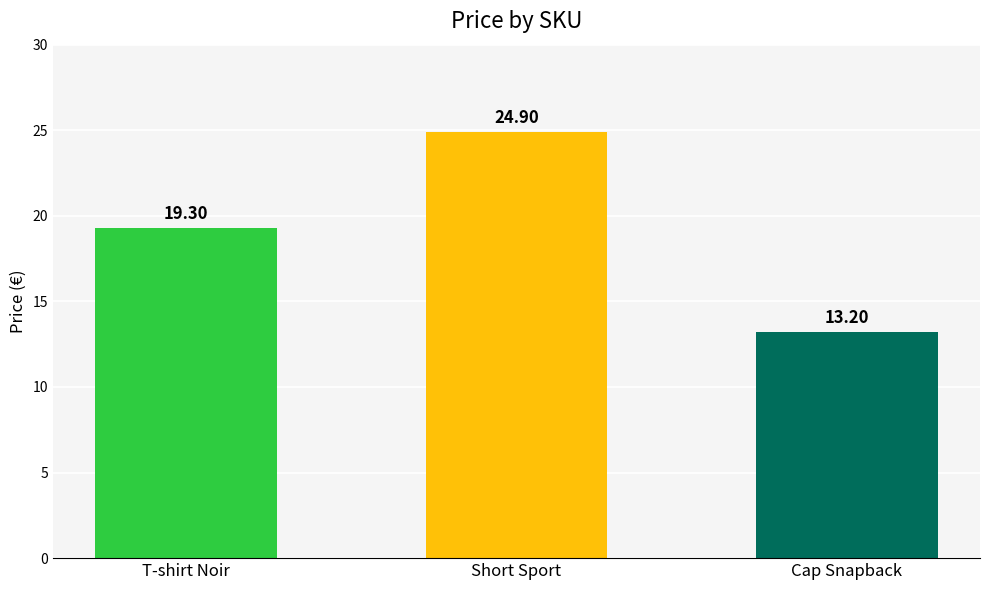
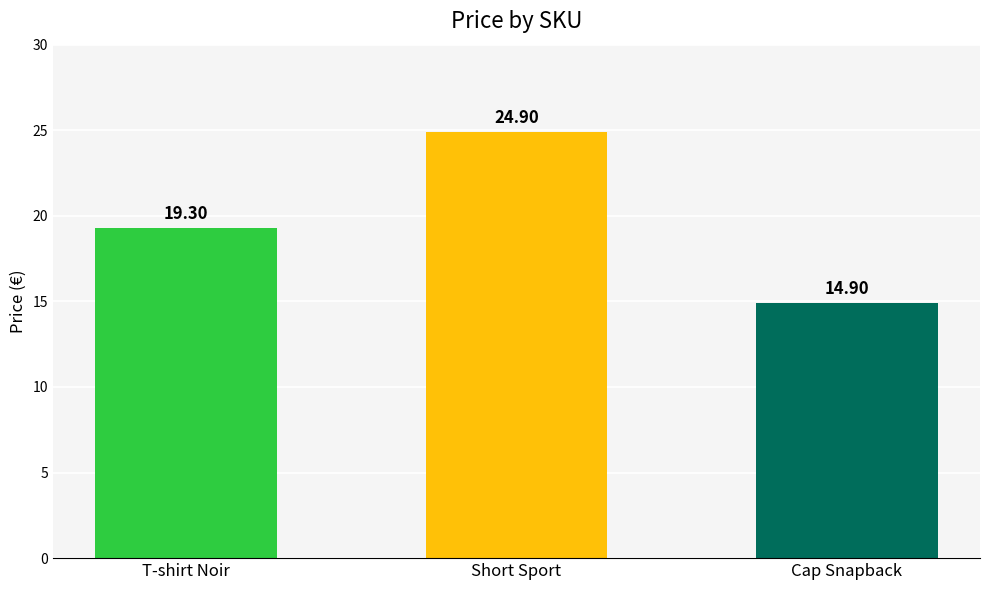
Cap Snapback: 13.20 -> 14.90
